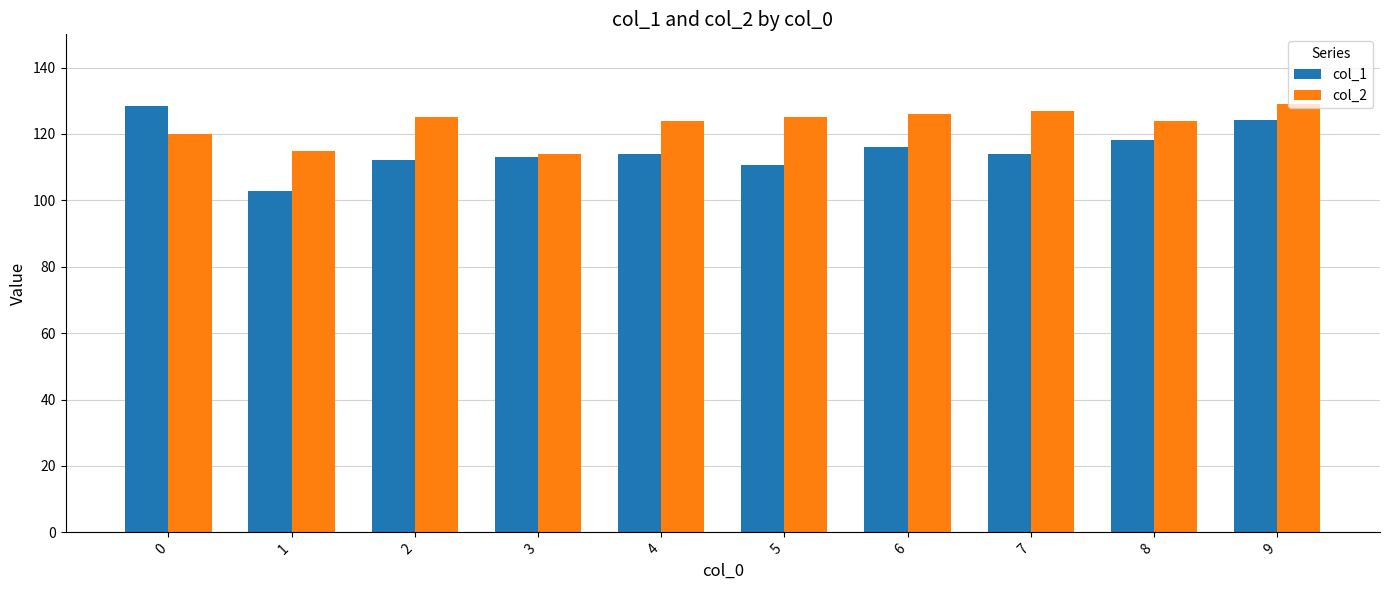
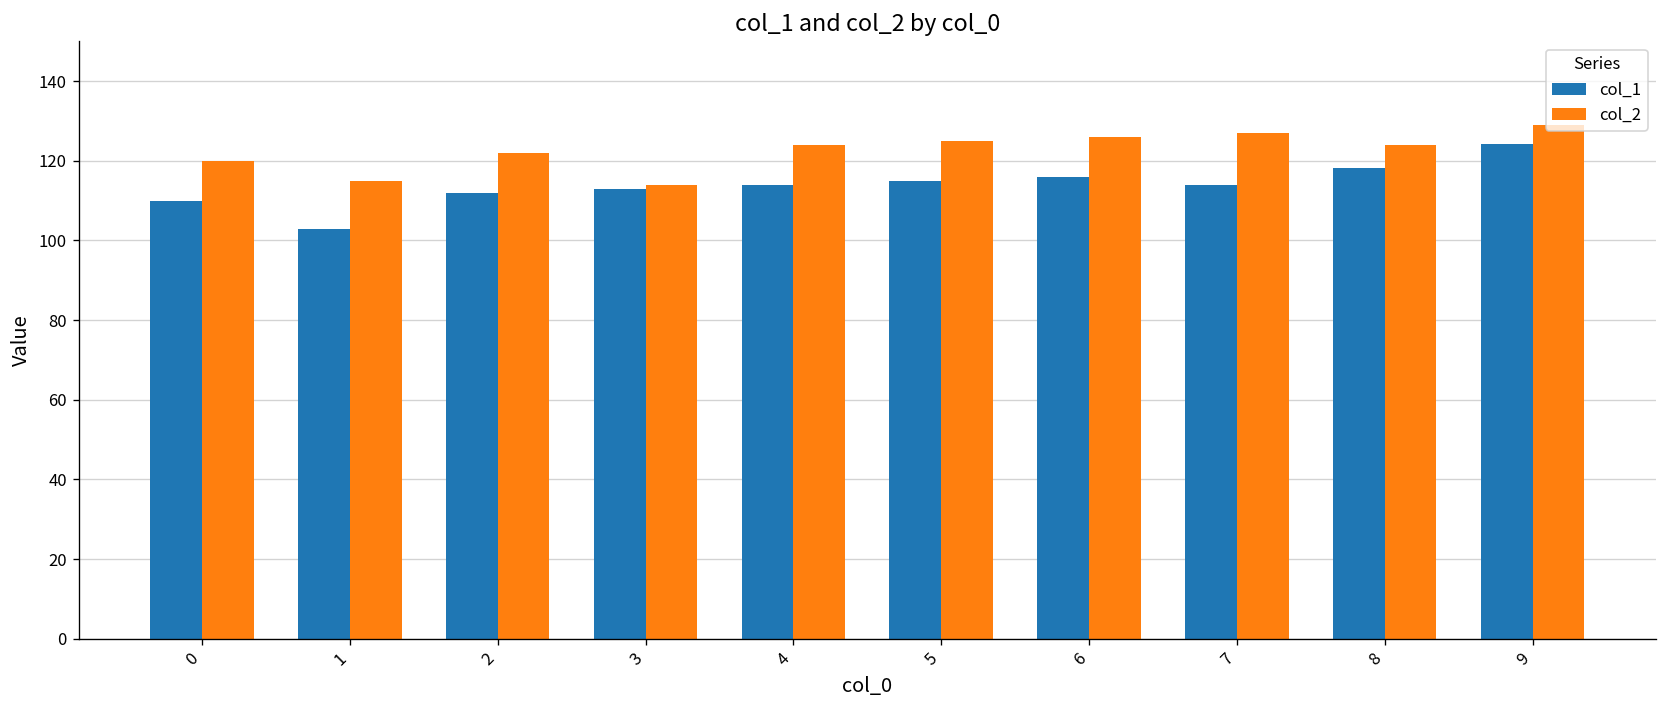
col_1, 0: 128 -> 110
col_2, 2: 125 -> 122
col_1, 5: 111 -> 115
